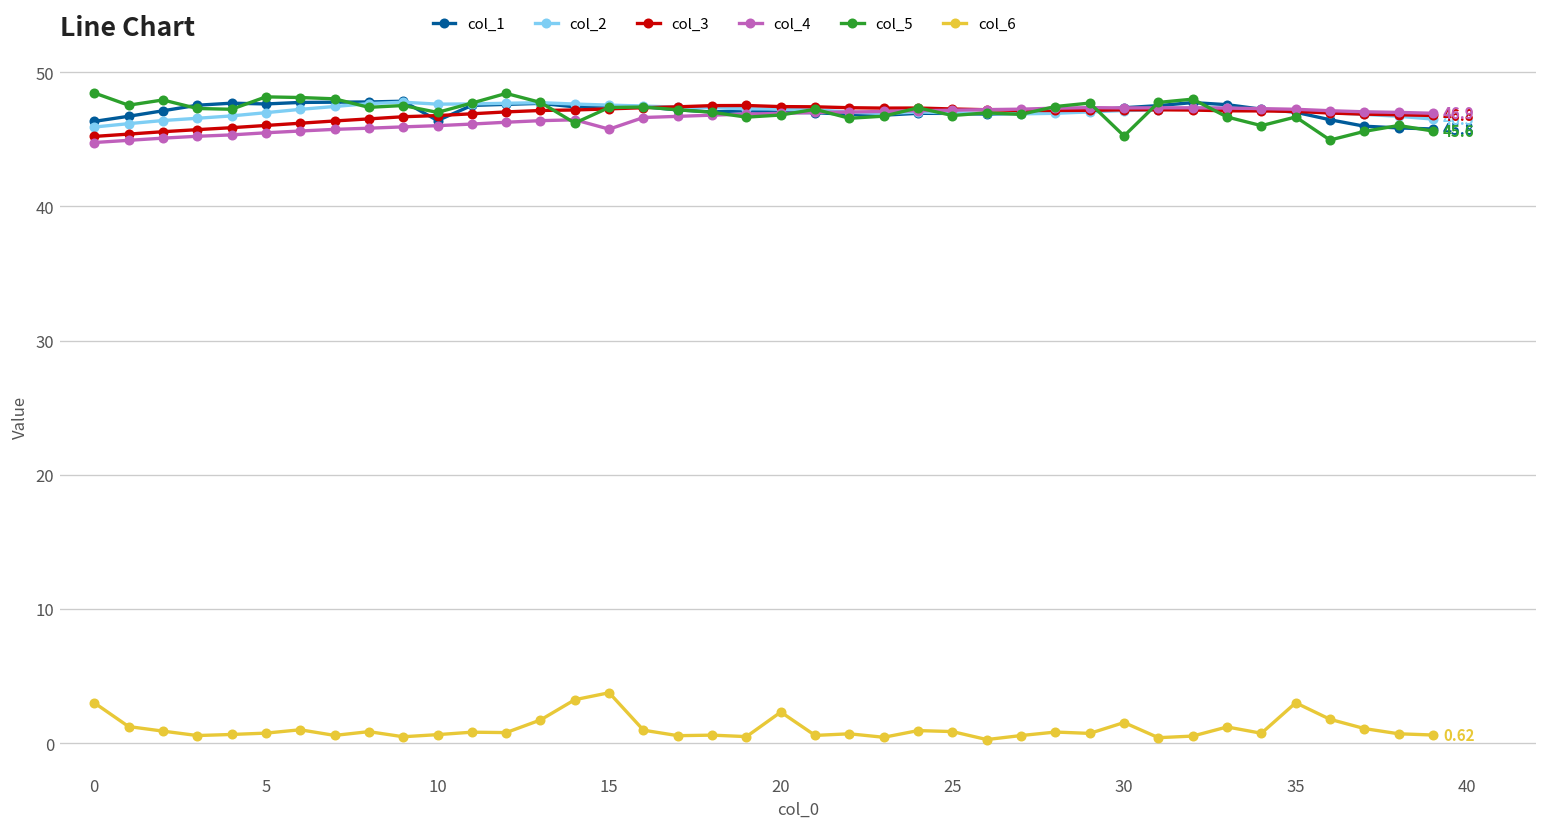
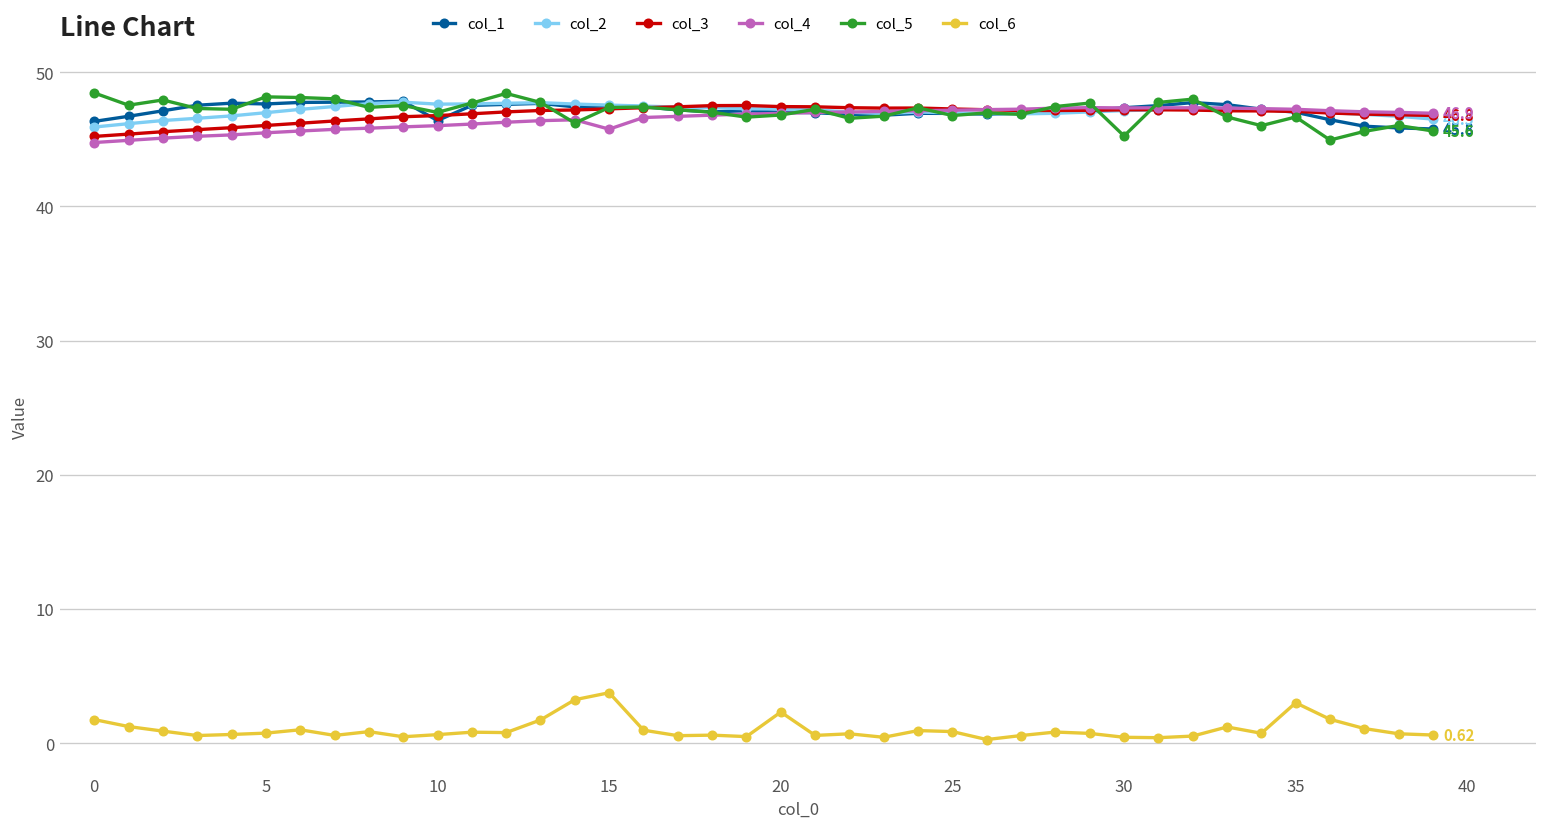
col_6, 0: 3.0 -> 1.8
col_6, 30: 1.6 -> 0.5
